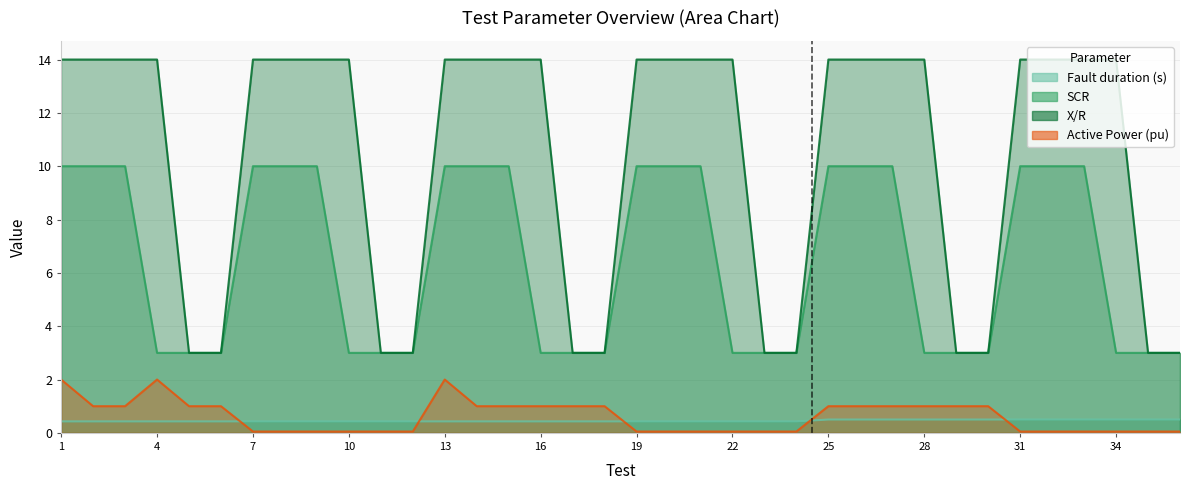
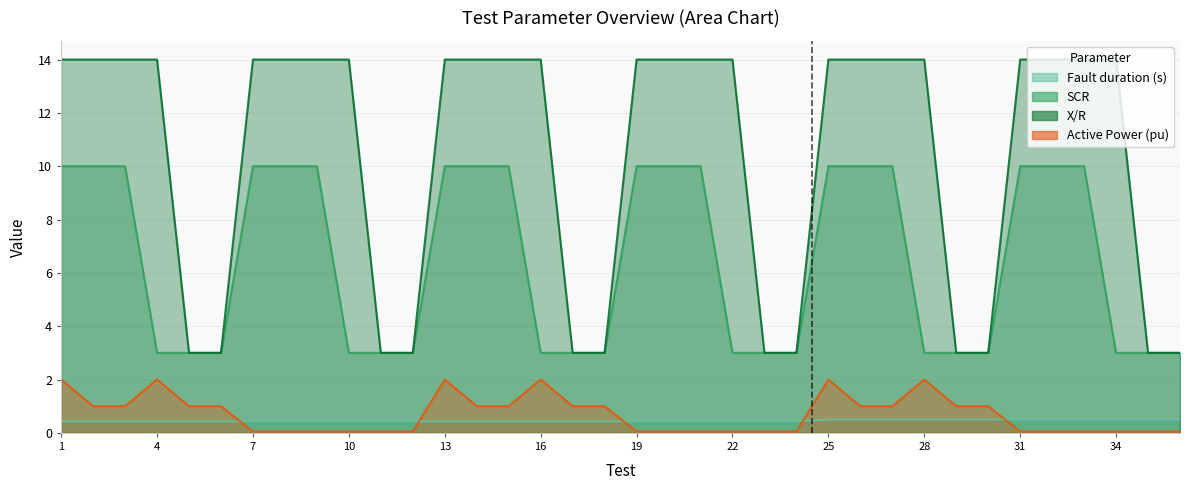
Active Power (pu), 16: 1 -> 2
Active Power (pu), 25: 1 -> 2
Active Power (pu), 28: 1 -> 2
